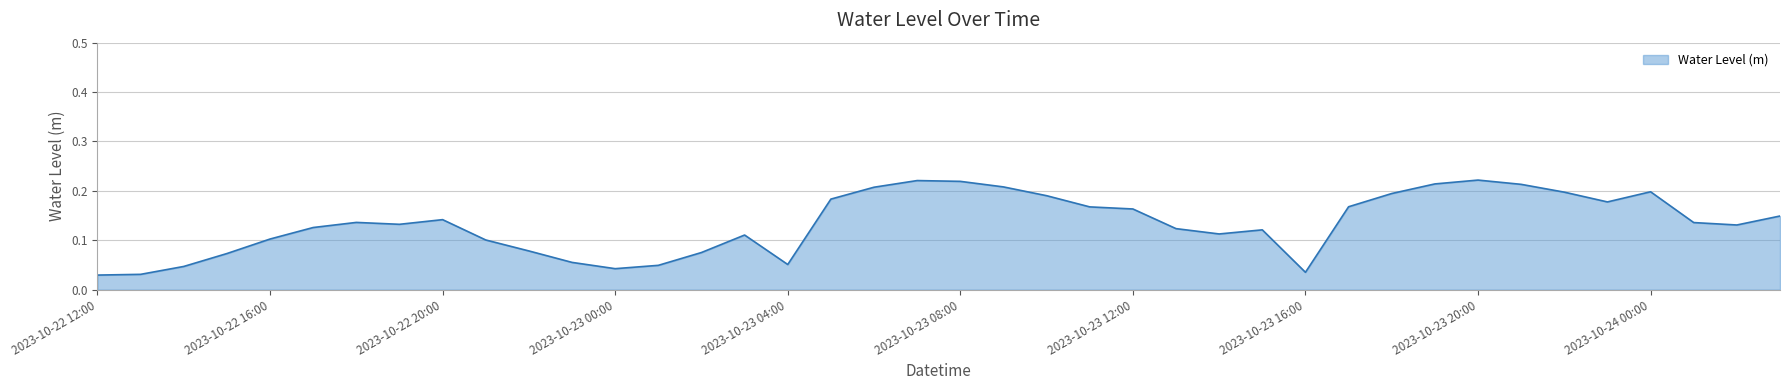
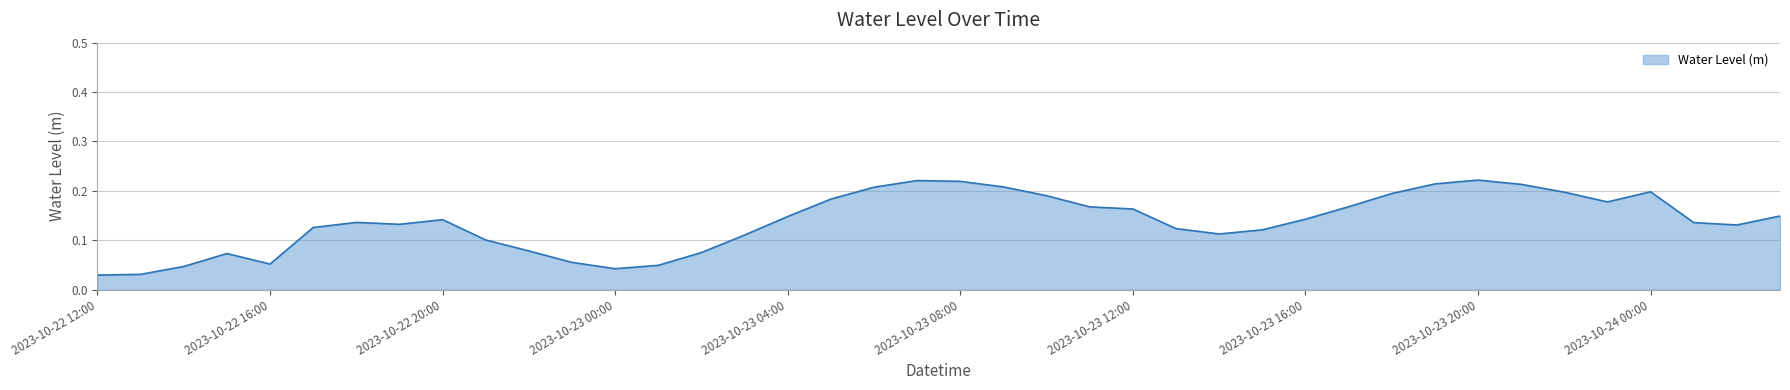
2023-10-22 16:00: 0.10 -> 0.05
2023-10-23 04:00: 0.05 -> 0.15
2023-10-23 16:00: 0.04 -> 0.14
